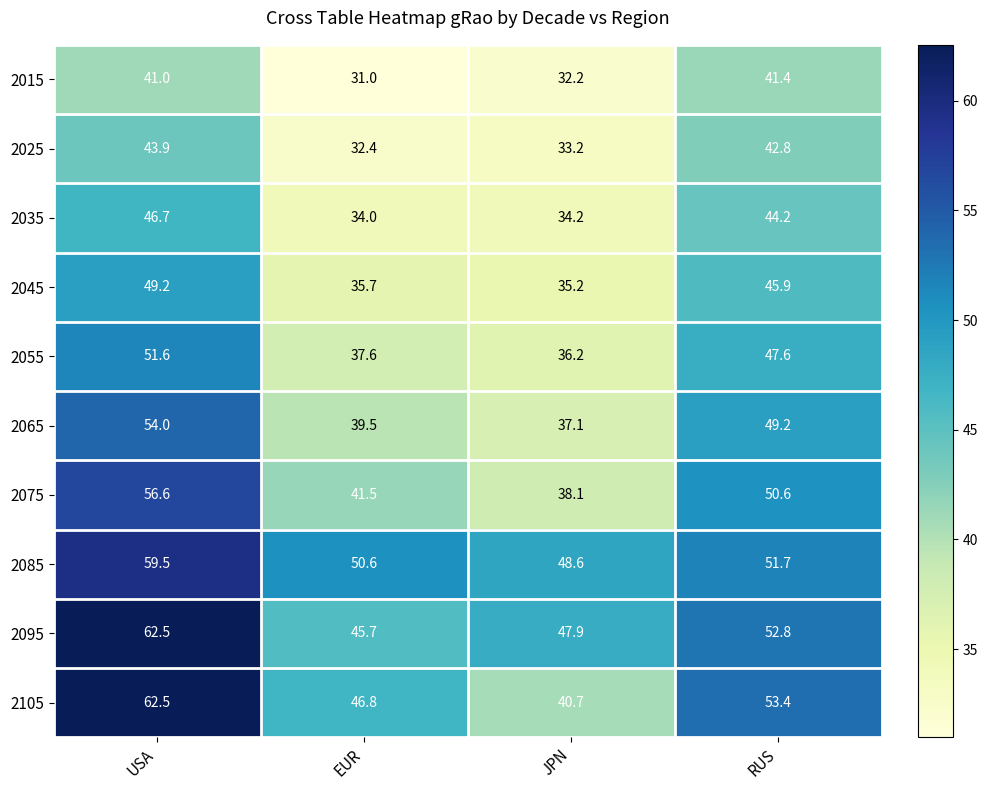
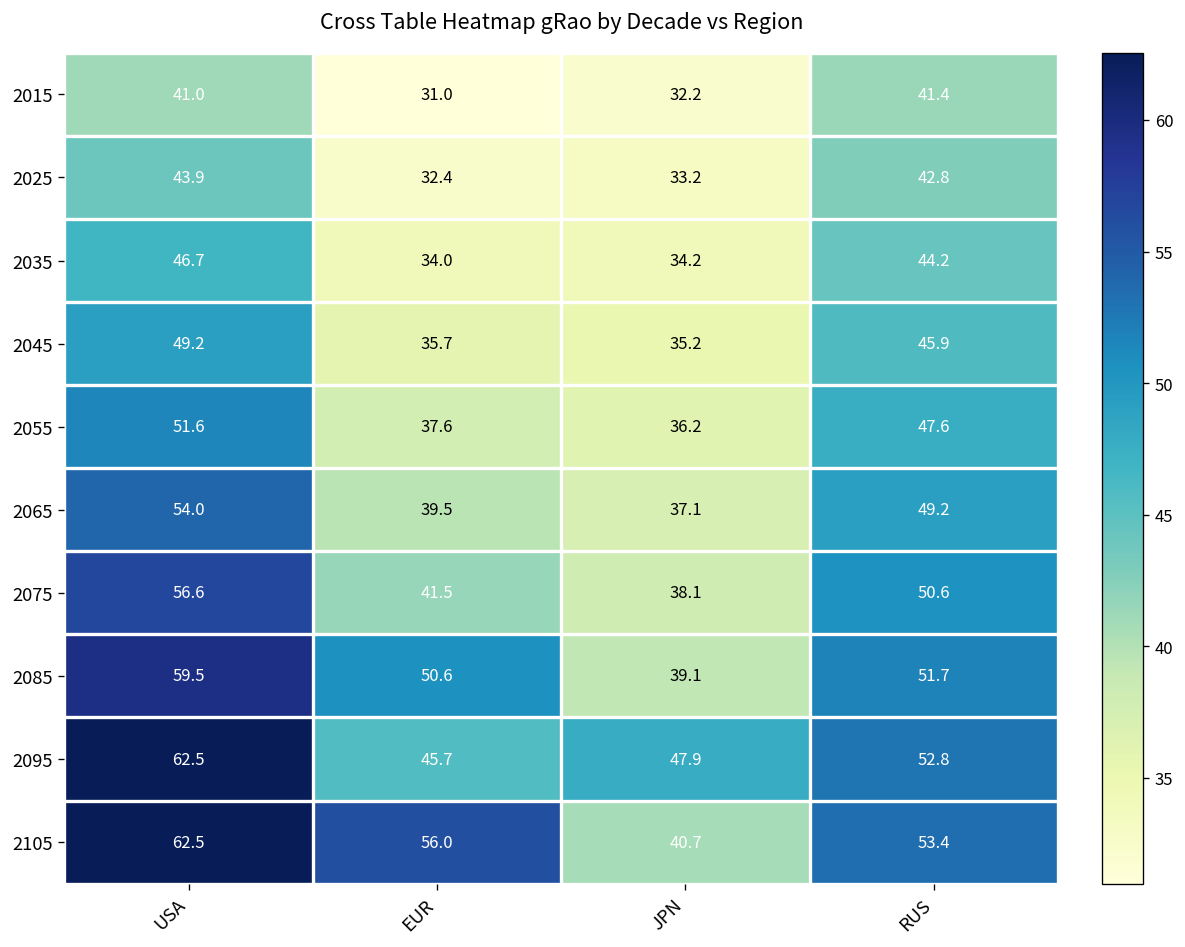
2085, JPN: 48.6 -> 39.1
2105, EUR: 46.8 -> 56.0
